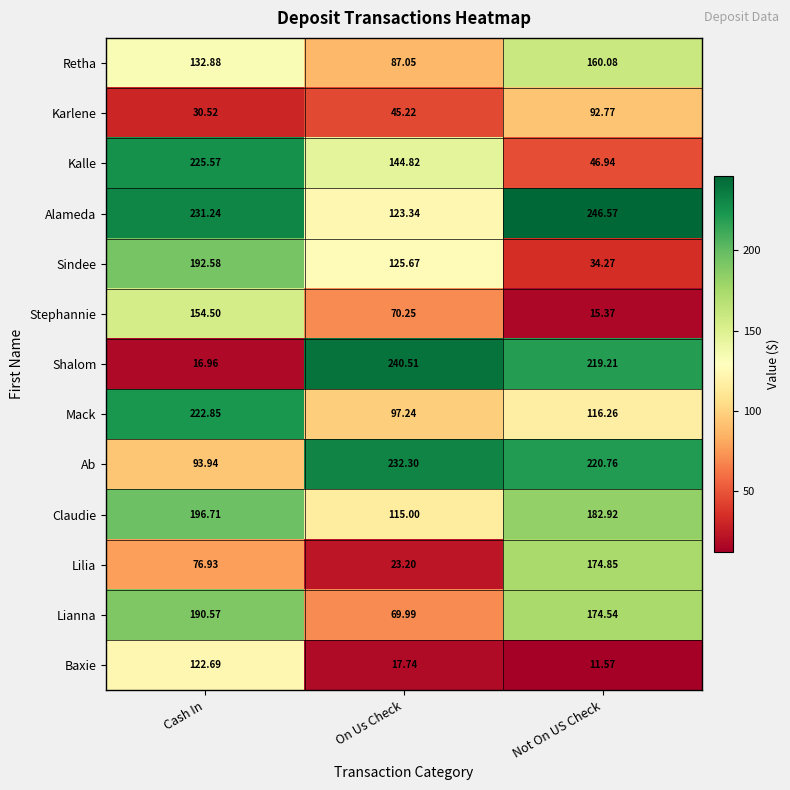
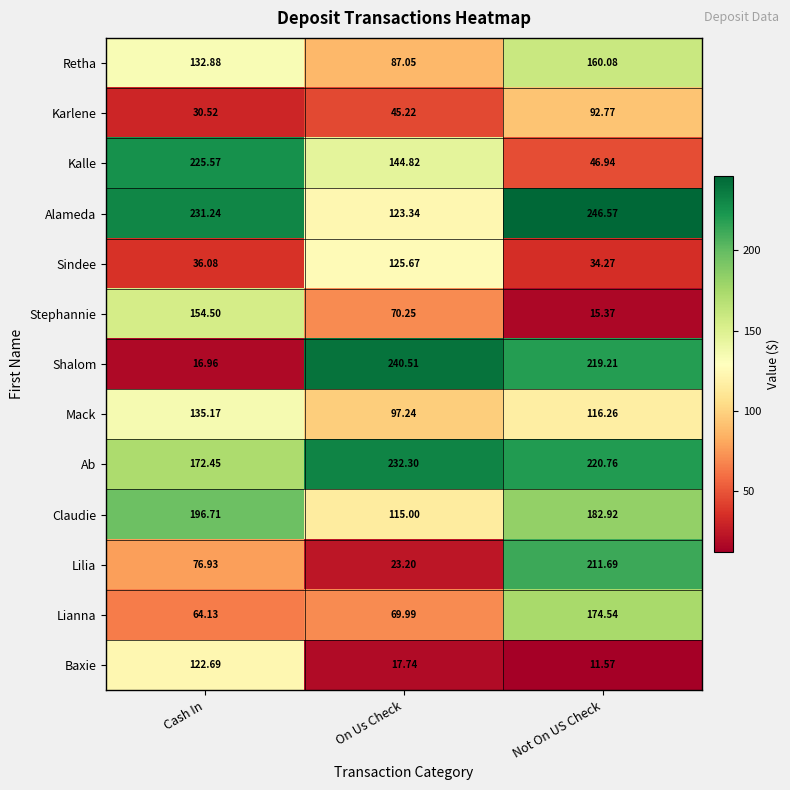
Sindee, Cash In: 192.58 -> 36.08
Mack, Cash In: 222.85 -> 135.17
Ab, Cash In: 93.94 -> 172.45
Lilia, Not On US Check: 174.85 -> 211.69
Lianna, Cash In: 190.57 -> 64.13
